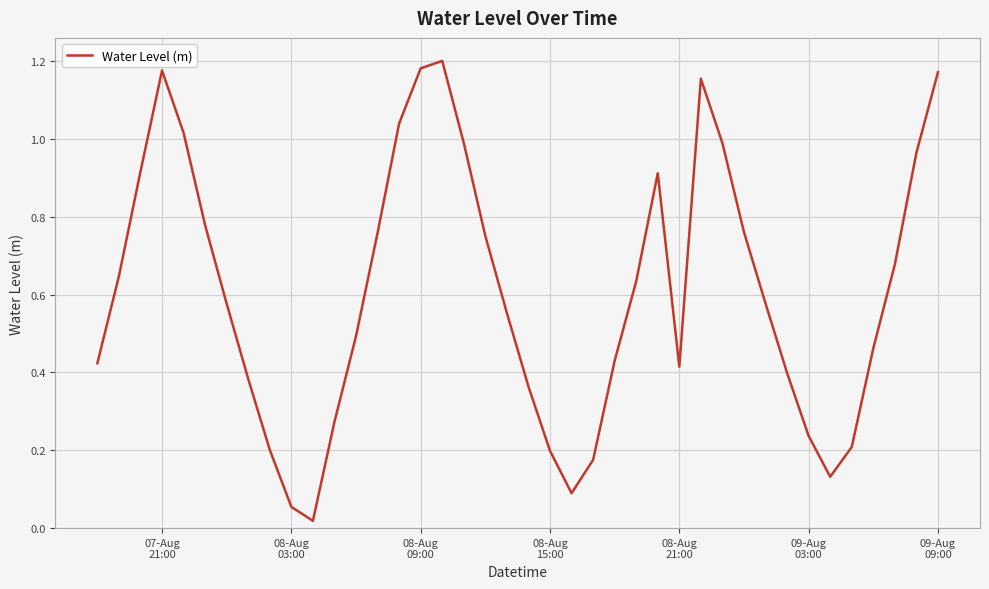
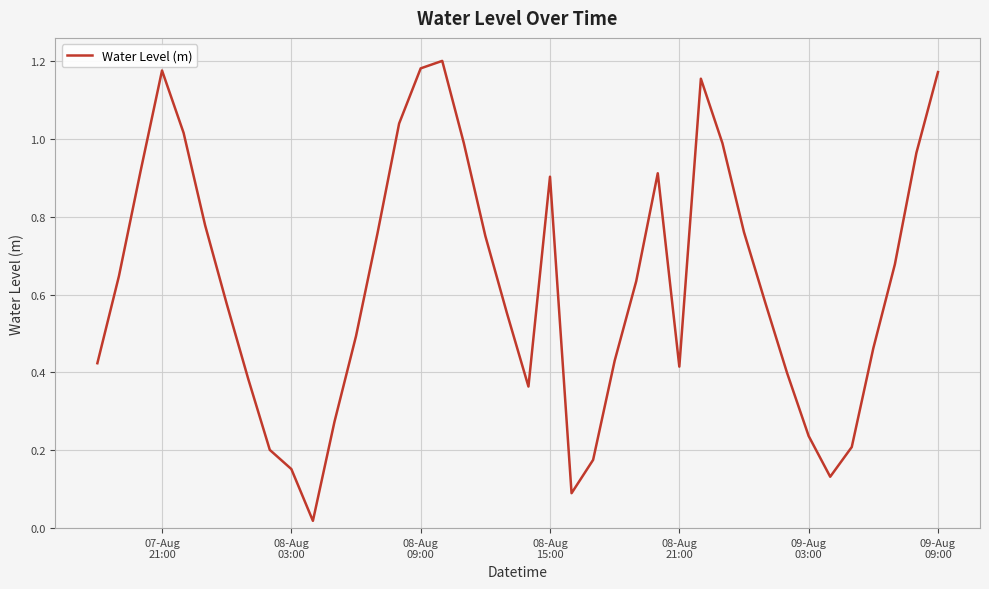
08-Aug 03:00: 0.05 -> 0.15
08-Aug 15:00: 0.20 -> 0.90
